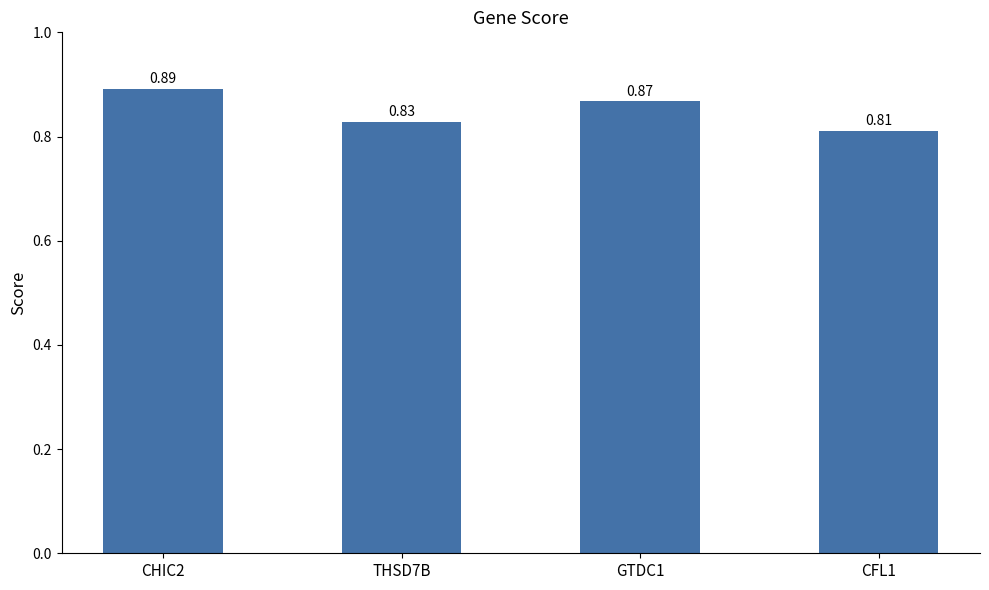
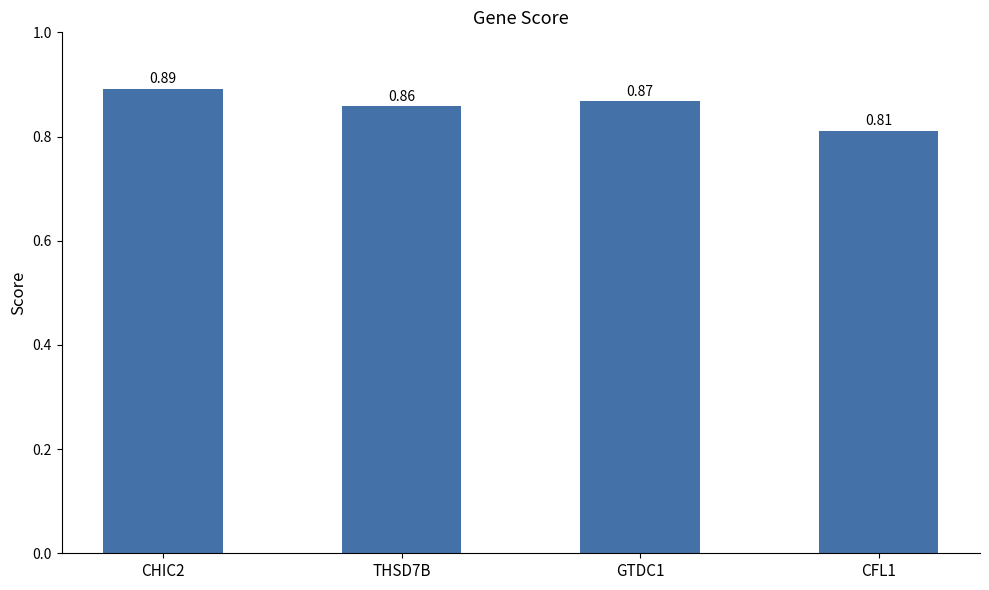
THSD7B: 0.83 -> 0.86
